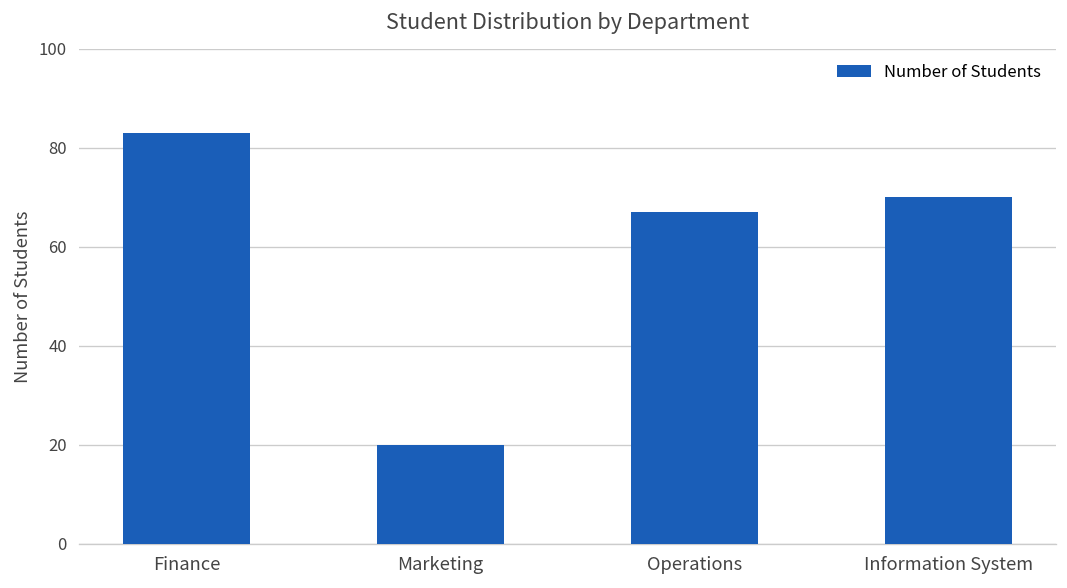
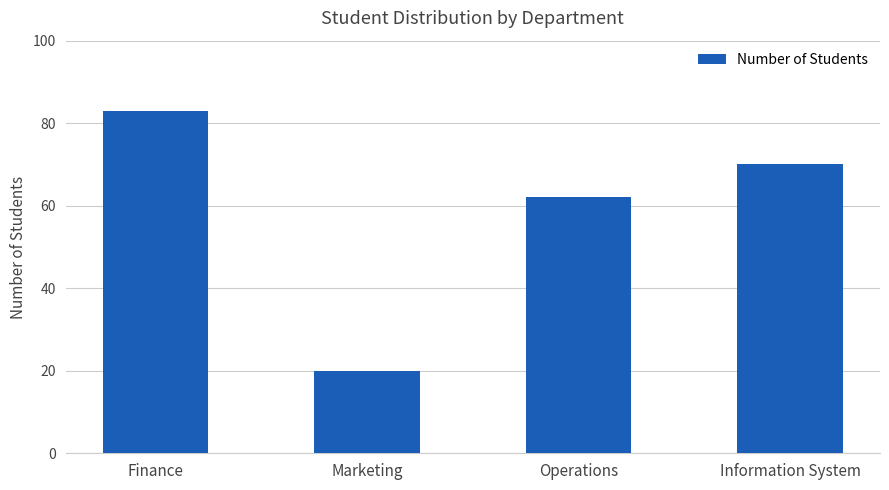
Operations: 67 -> 62
